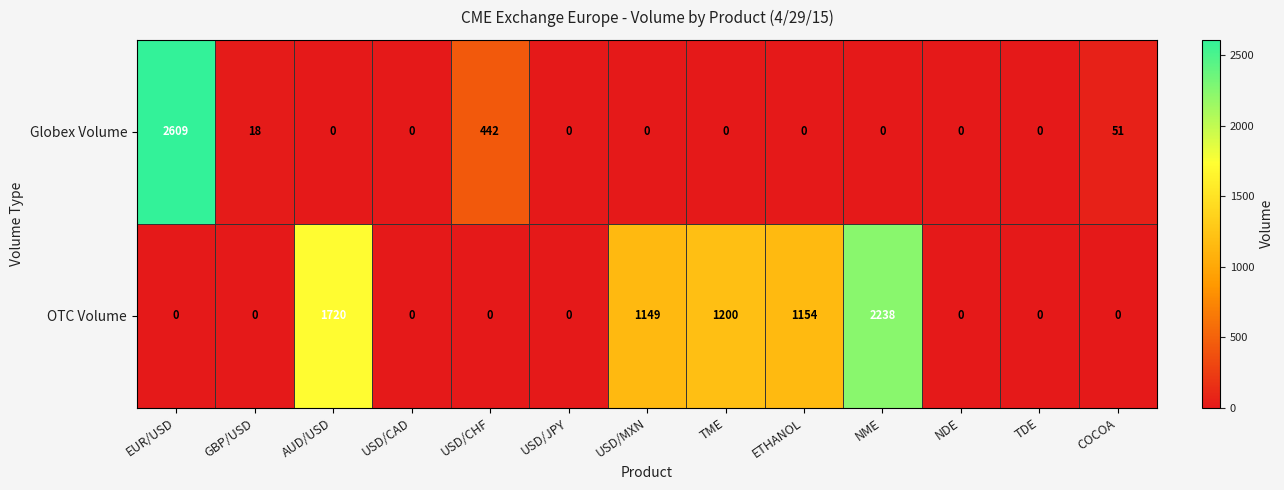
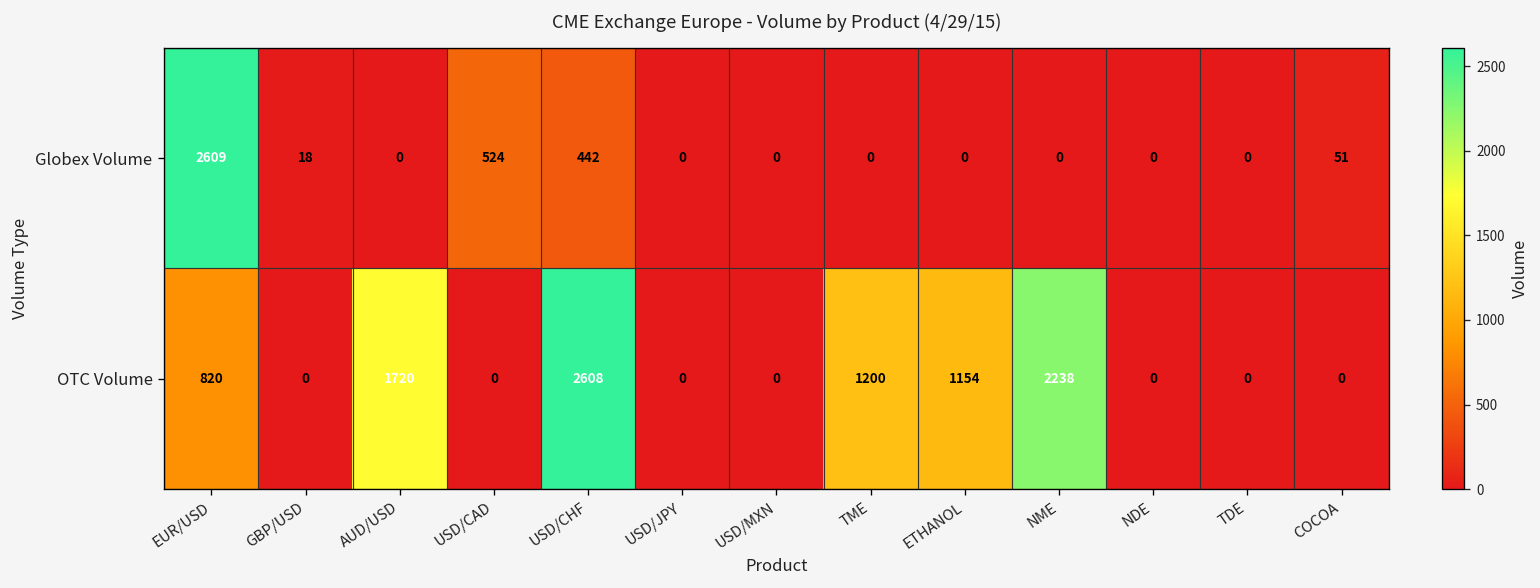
Globex Volume, USD/CAD: 0 -> 524
OTC Volume, EUR/USD: 0 -> 820
OTC Volume, USD/CHF: 0 -> 2608
OTC Volume, USD/MXN: 1149 -> 0
